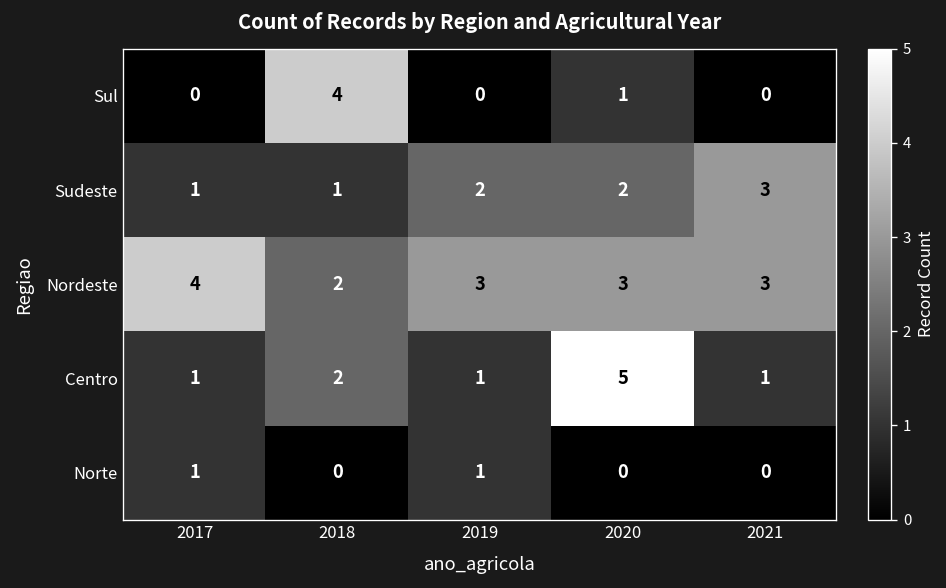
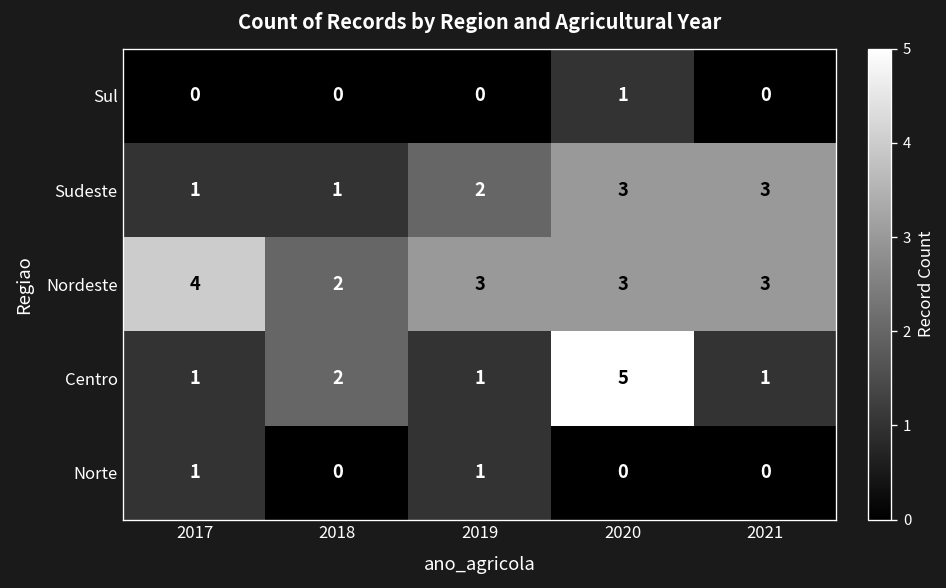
Sul, 2018: 4 -> 0
Sudeste, 2020: 2 -> 3
